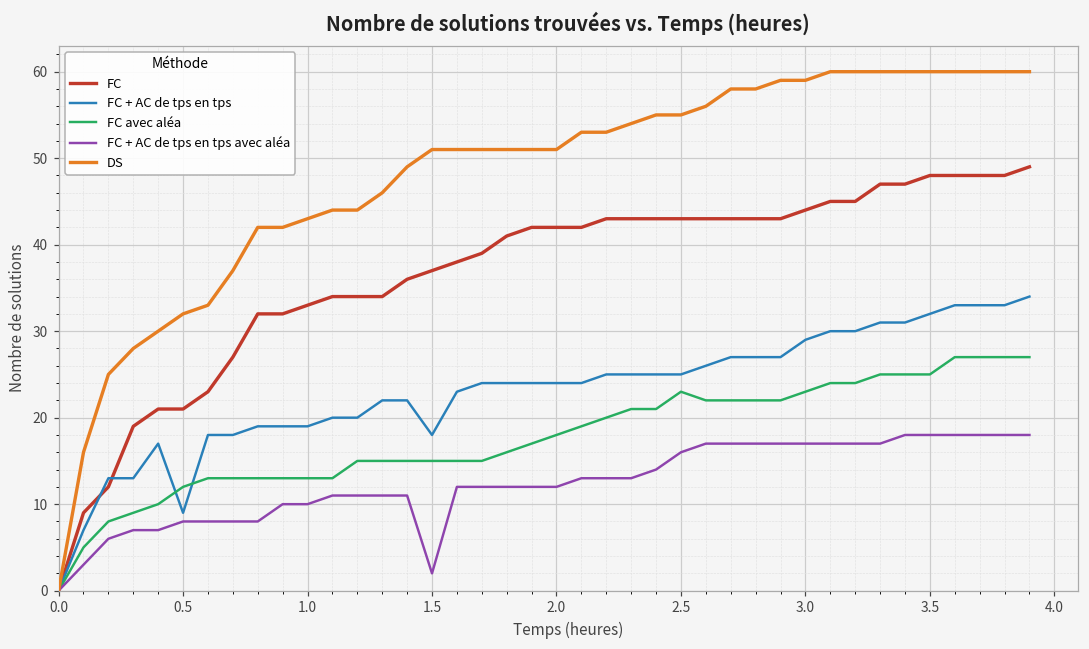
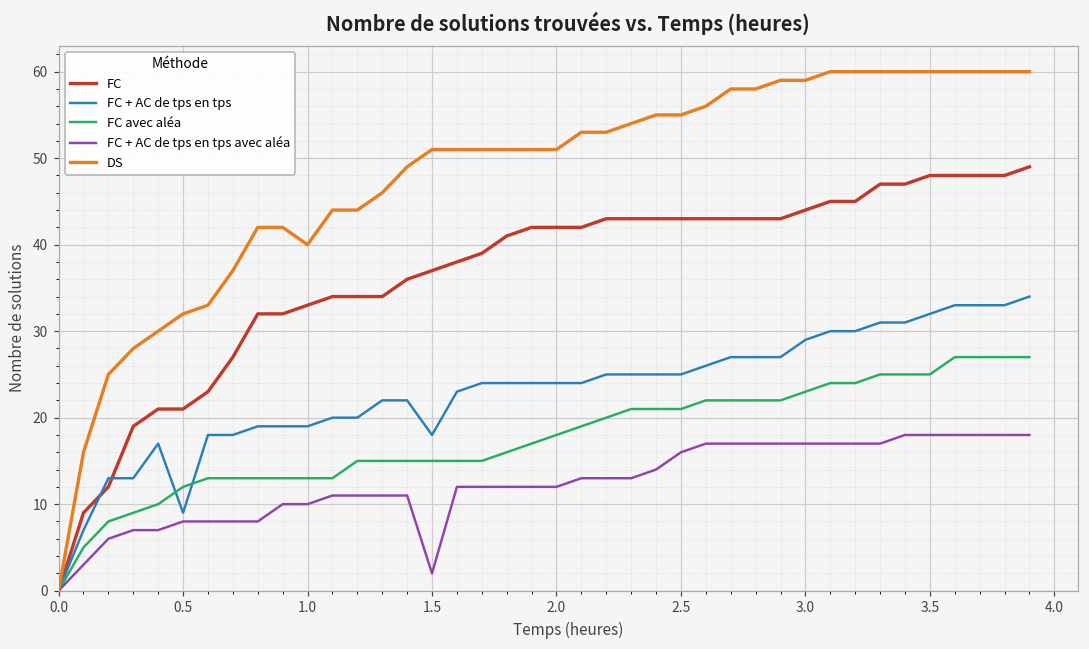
DS, 1.0: 43 -> 40
FC avec aléa, 2.5: 23 -> 21
